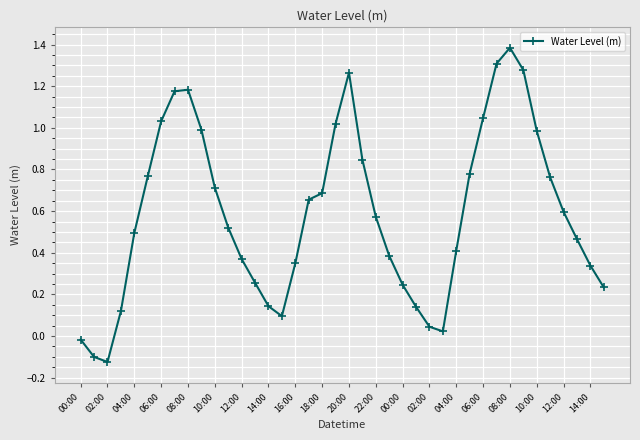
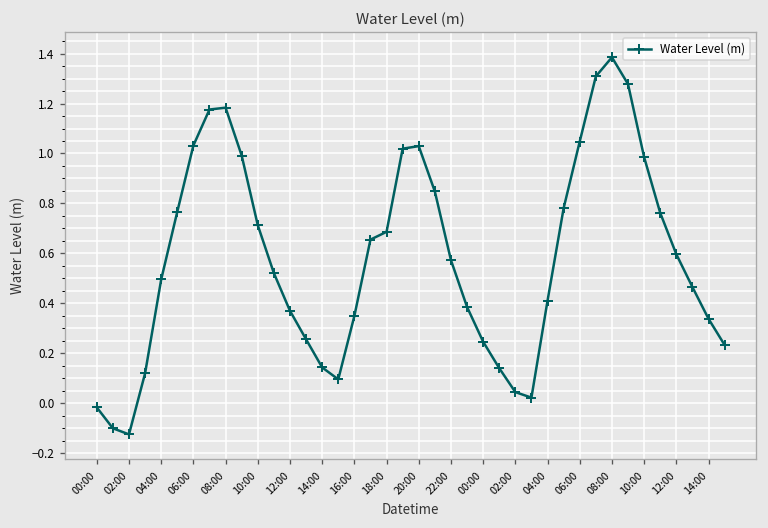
20:00: 1.27 -> 1.03
